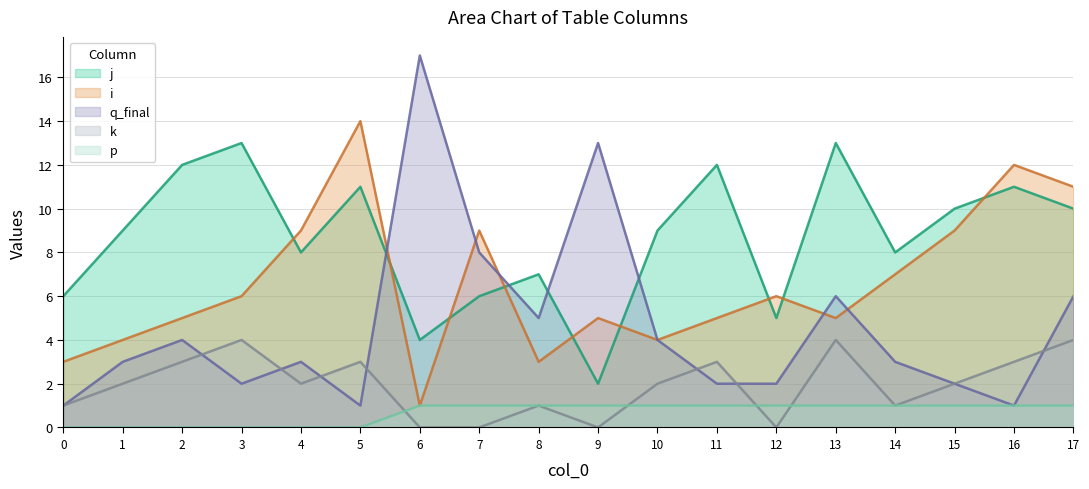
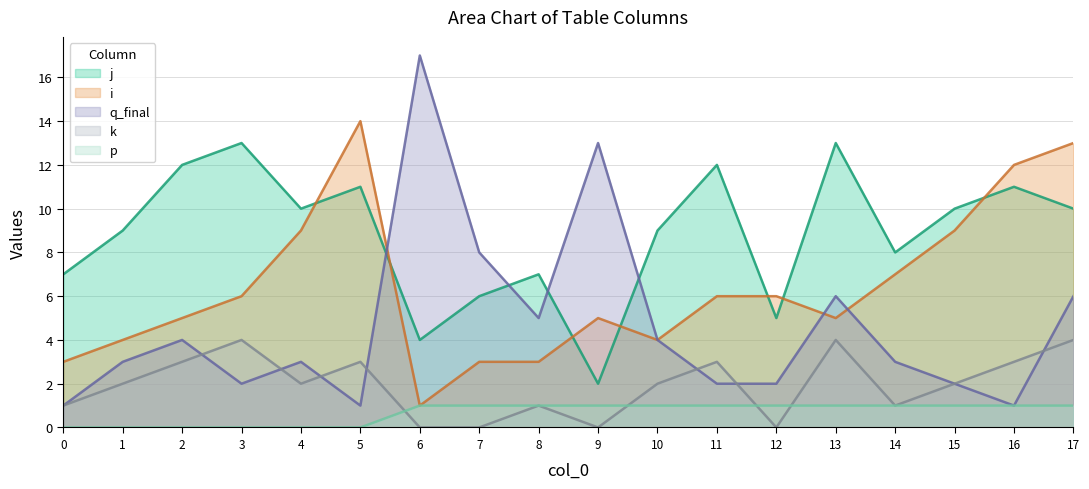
j, 0: 6 -> 7
j, 4: 8 -> 10
i, 7: 9 -> 3
i, 11: 5 -> 6
i, 17: 11 -> 13
